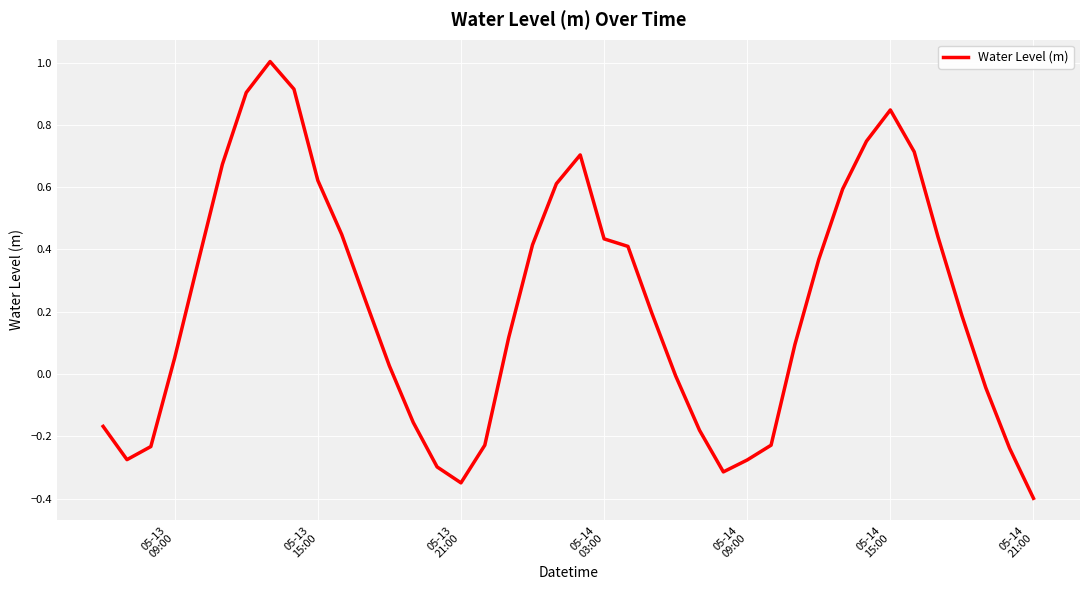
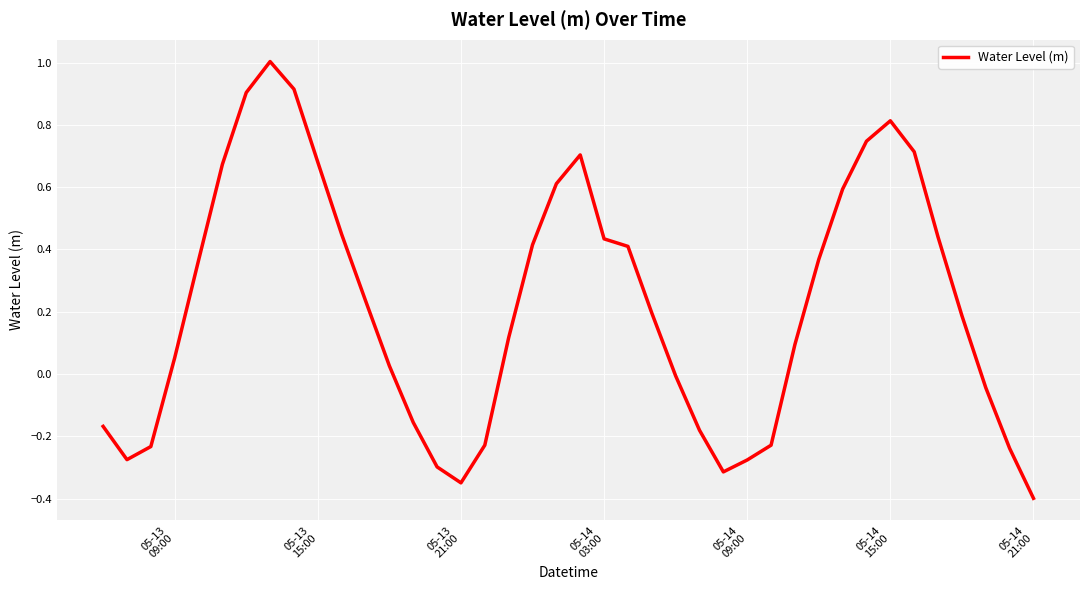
05-13 15:00: 0.62 -> 0.68
05-14 15:00: 0.85 -> 0.81
